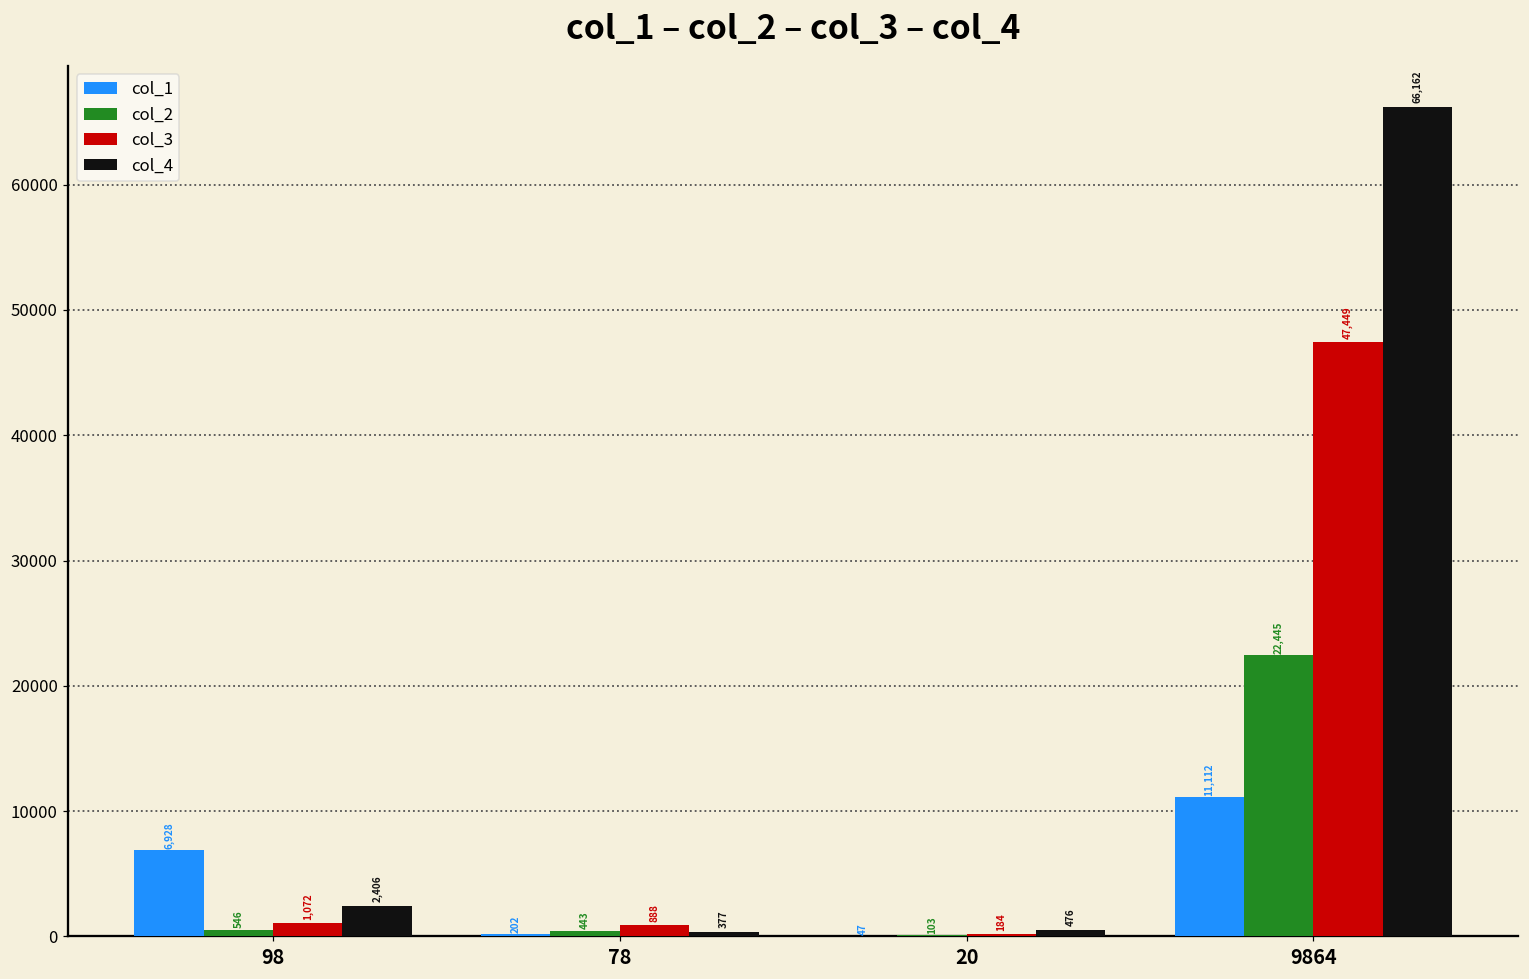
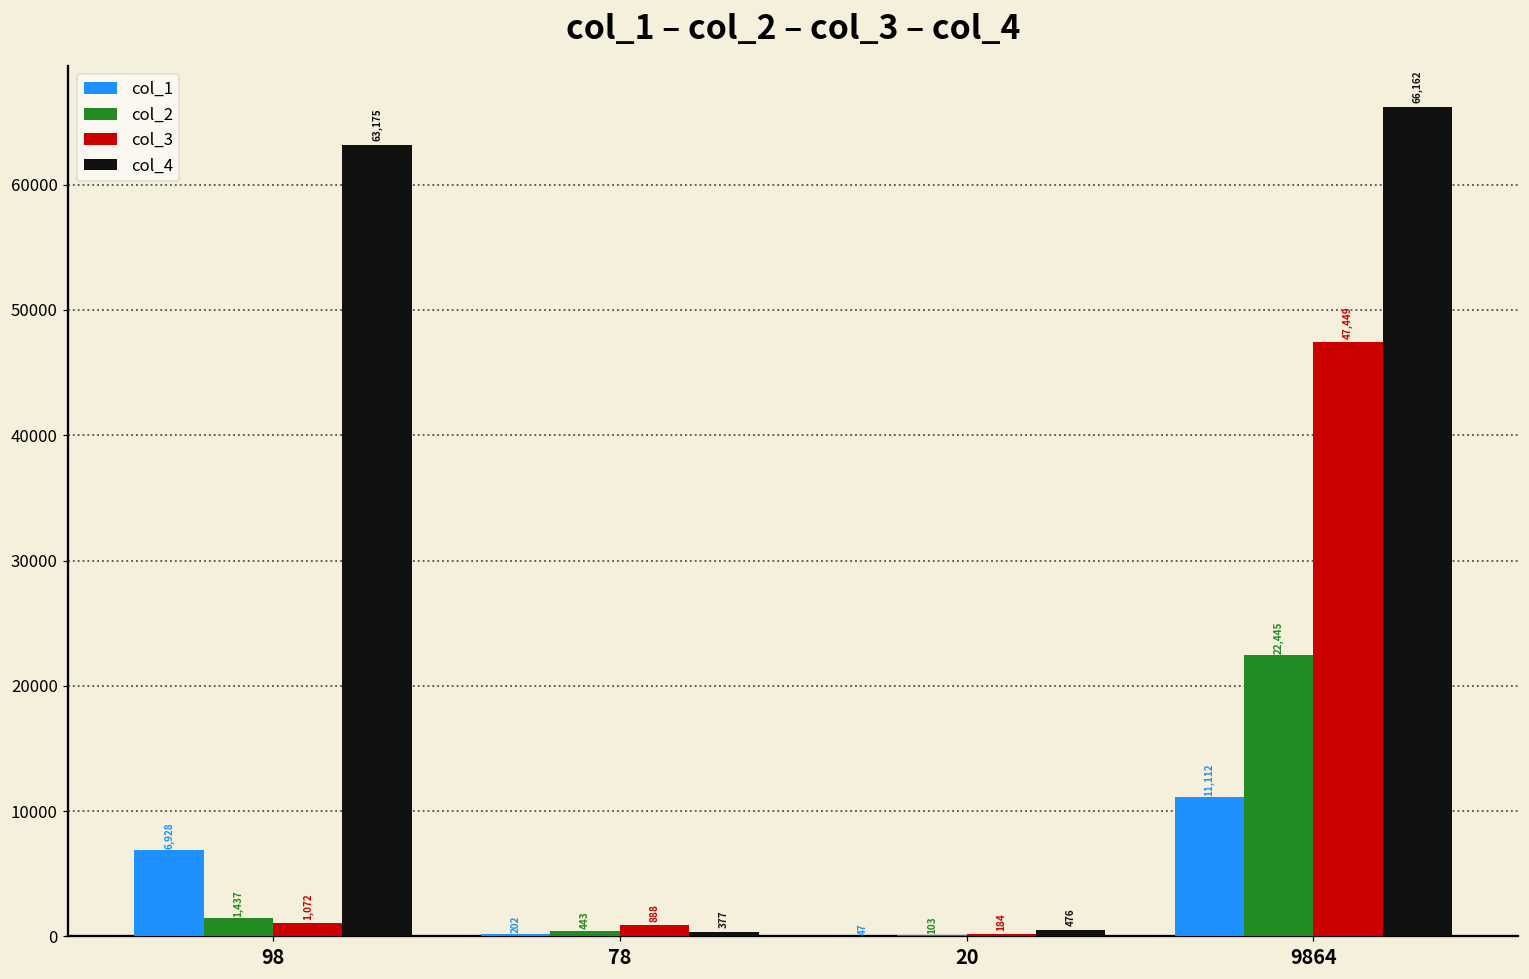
col_2, 98: 546 -> 1,437
col_4, 98: 2,406 -> 63,175
